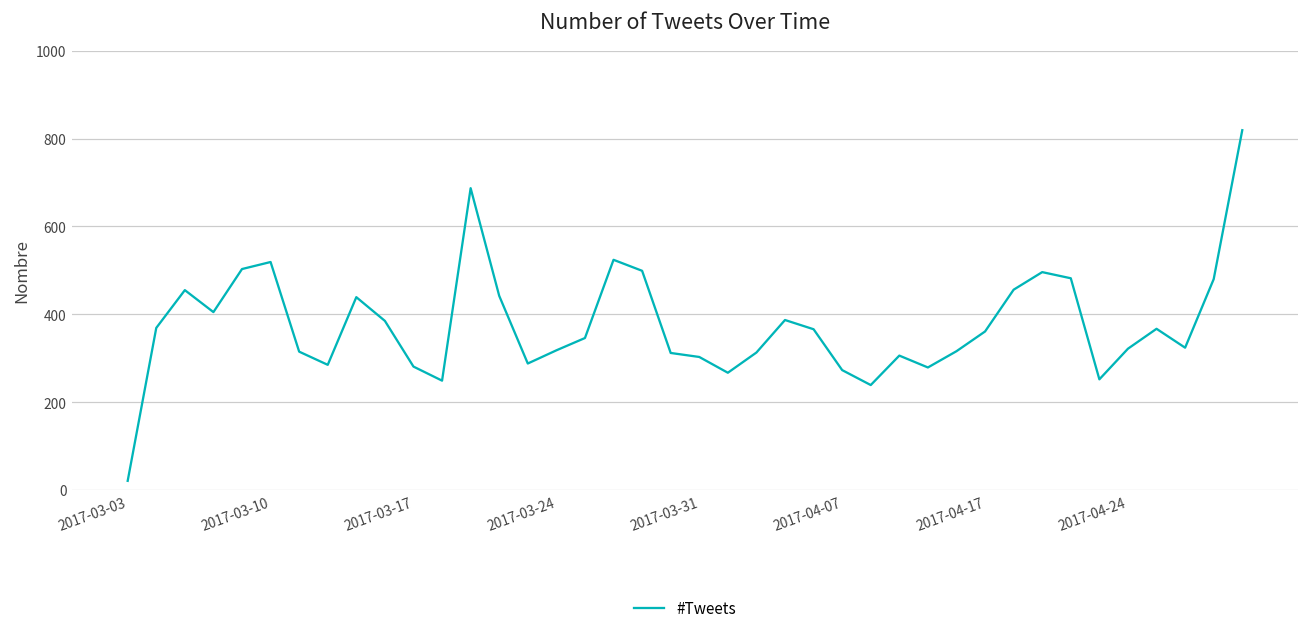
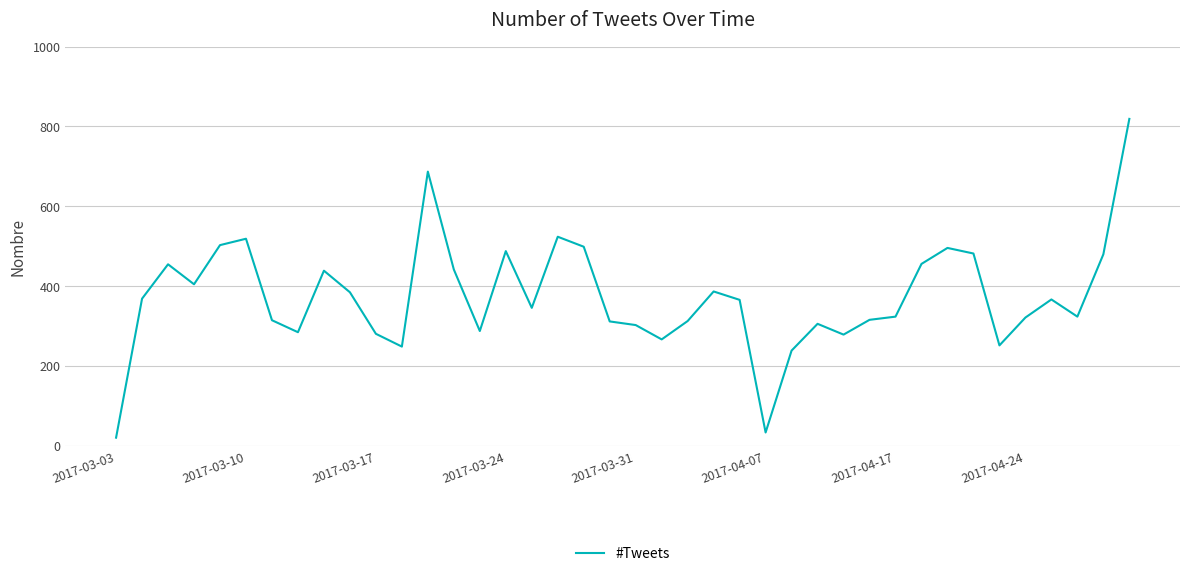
2017-03-24: 320 -> 490
2017-04-07: 270 -> 30
2017-04-17: 360 -> 320
